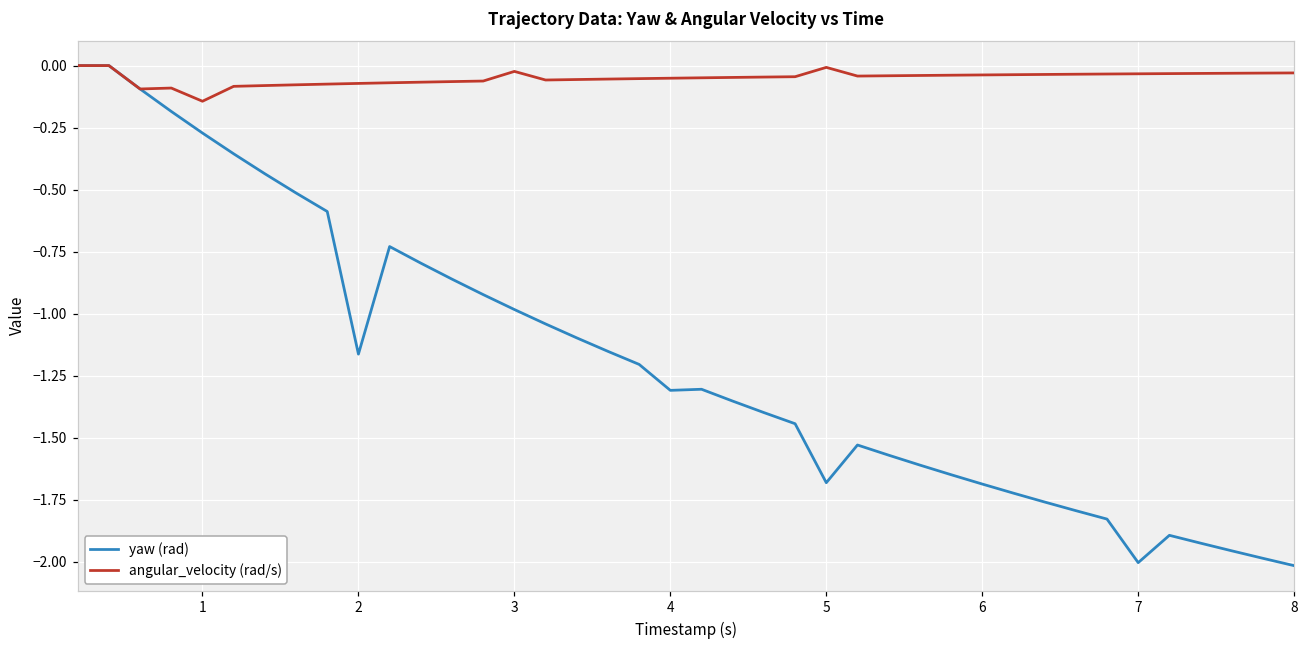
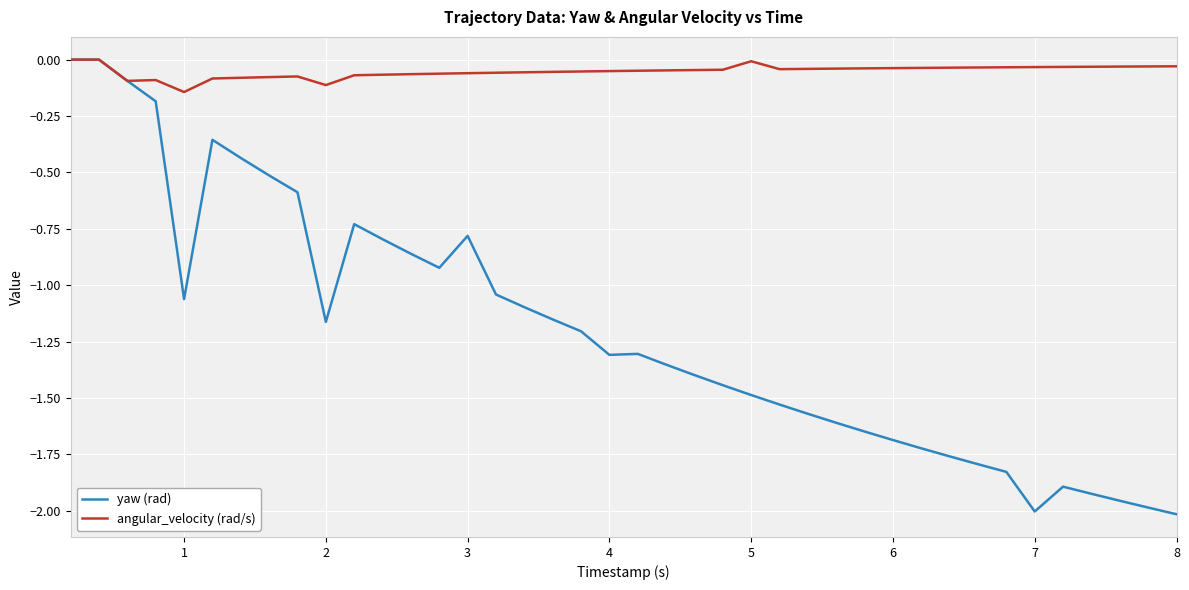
yaw (rad), 1: -0.27 -> -1.06
angular_velocity (rad/s), 2: -0.07 -> -0.11
yaw (rad), 3: -0.98 -> -0.78
angular_velocity (rad/s), 3: -0.02 -> -0.06
yaw (rad), 5: -1.68 -> -1.49
